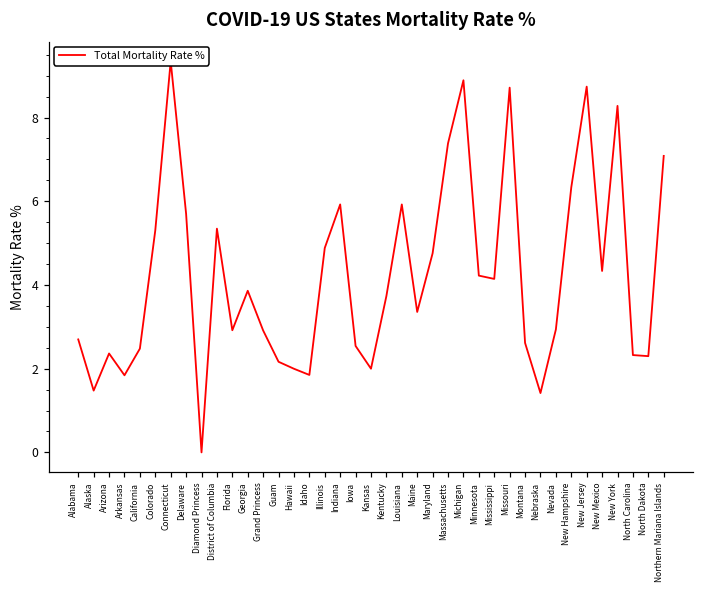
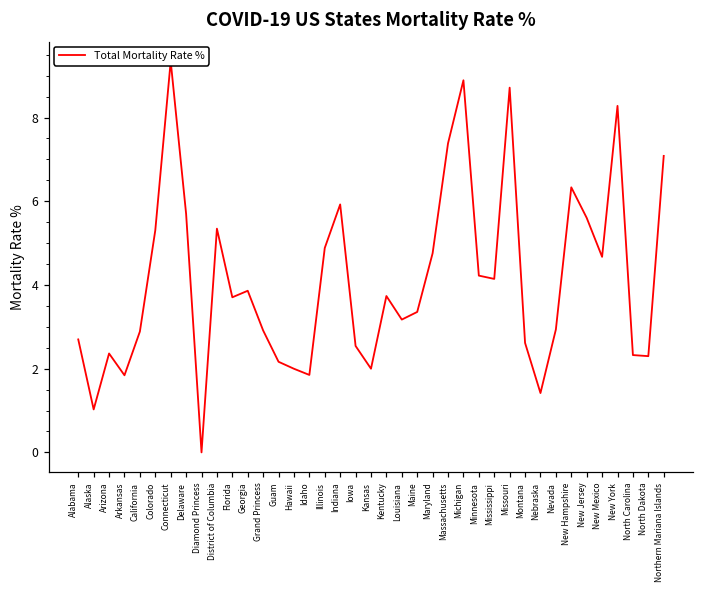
Alaska: 1.5 -> 1.0
California: 2.5 -> 2.9
Florida: 2.9 -> 3.7
Louisiana: 5.9 -> 3.2
New Jersey: 8.7 -> 5.6
New Mexico: 4.3 -> 4.7
